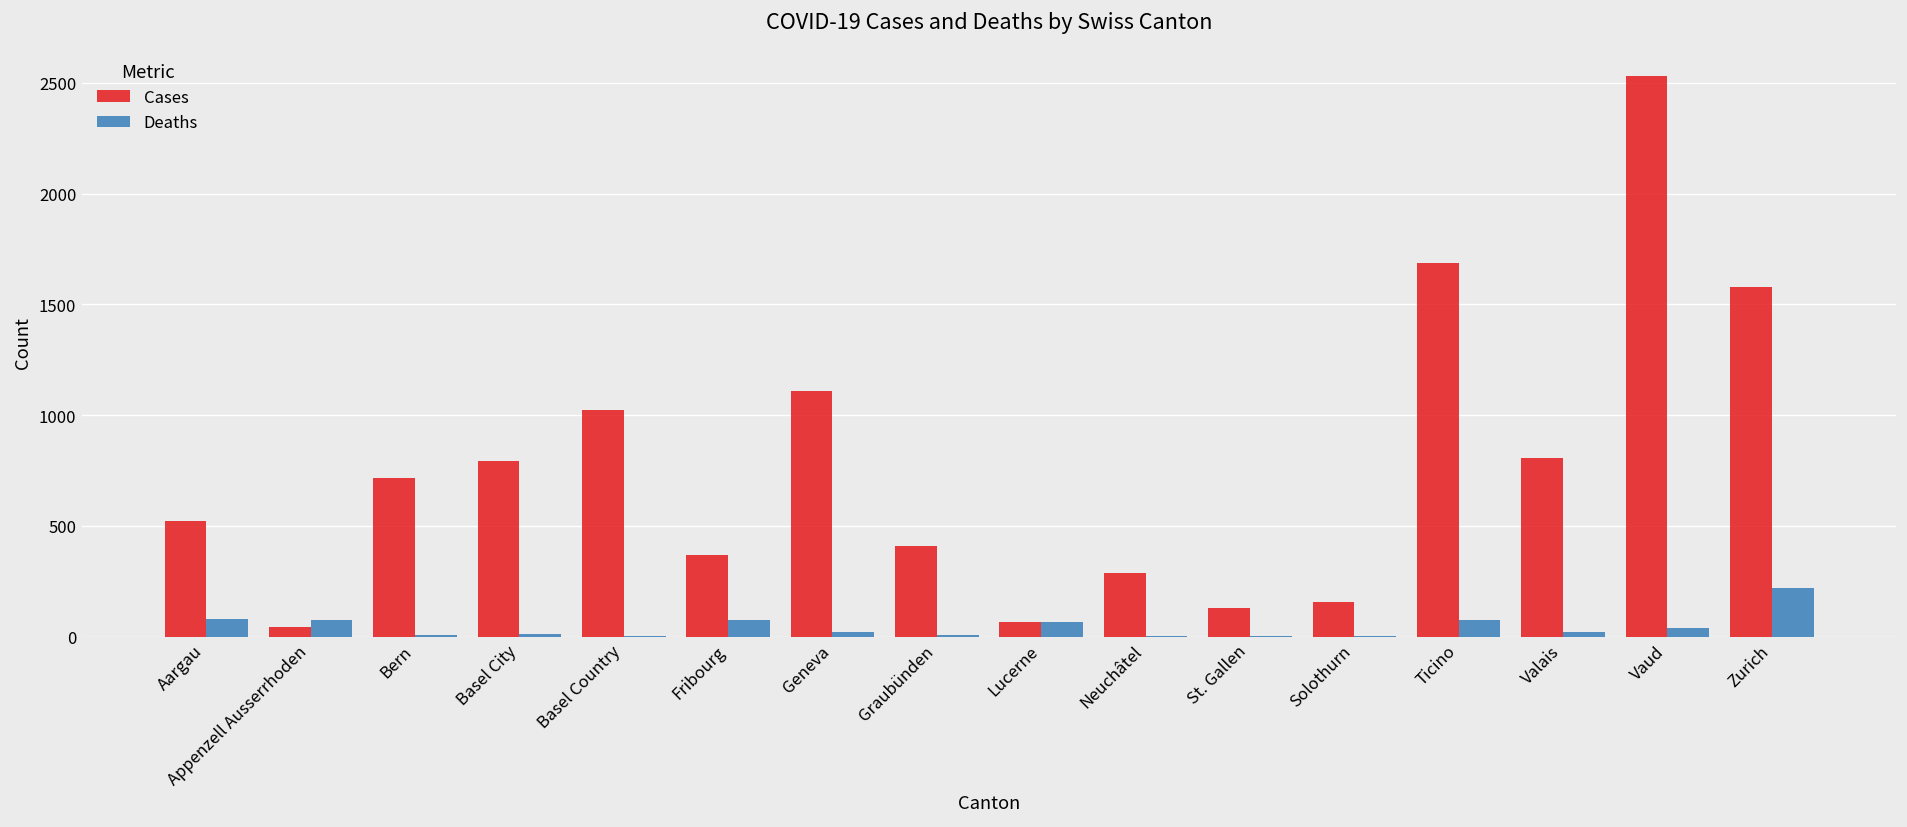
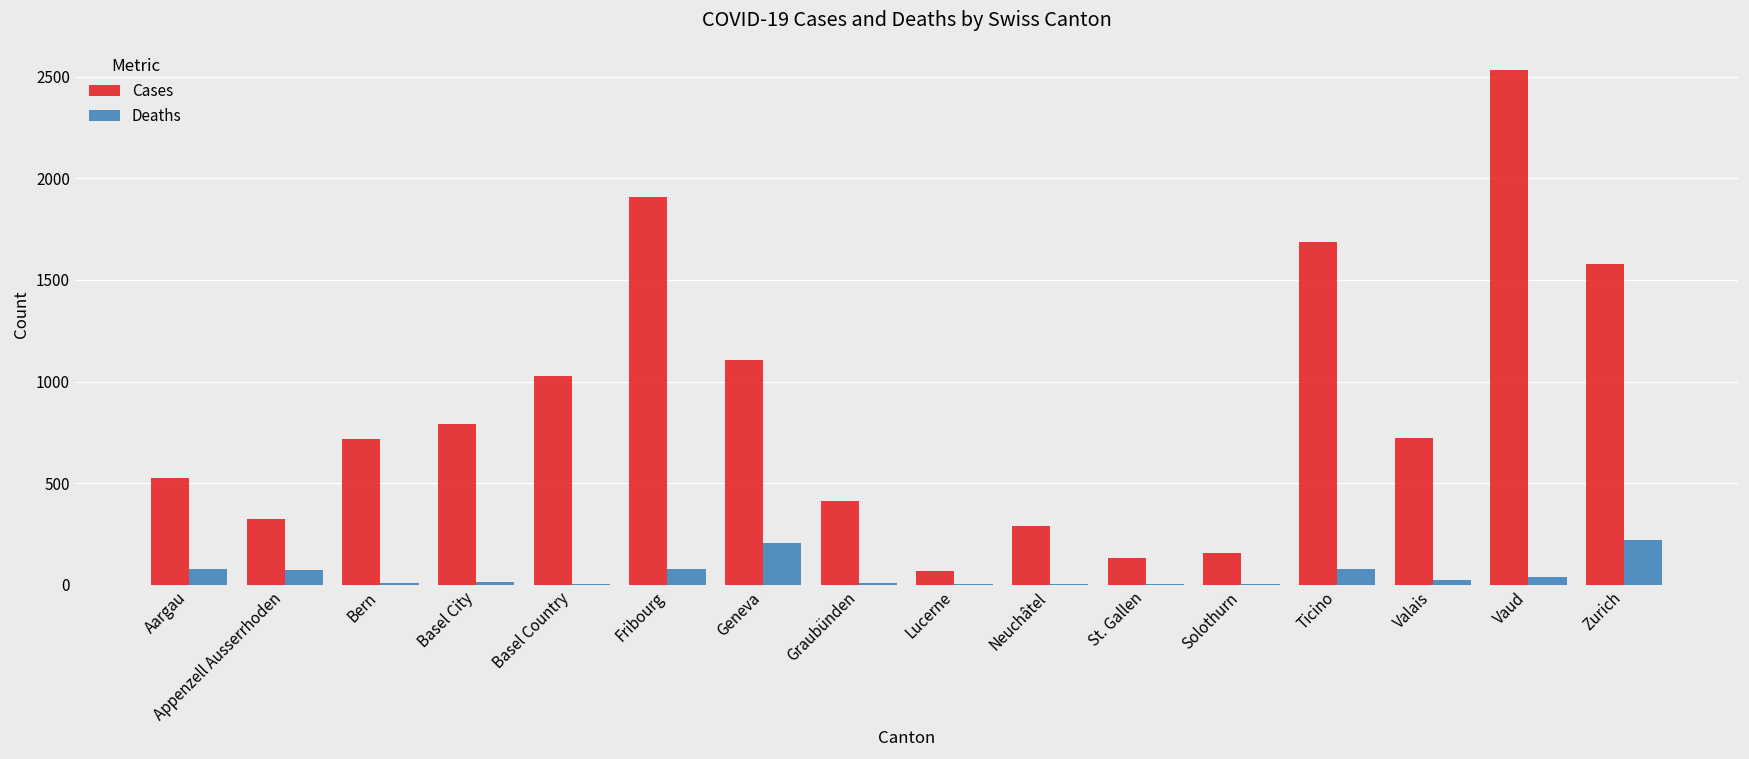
Cases, Appenzell Ausserrhoden: 40 -> 330
Cases, Fribourg: 370 -> 1910
Deaths, Geneva: 20 -> 210
Deaths, Lucerne: 70 -> 0
Cases, Valais: 810 -> 720
